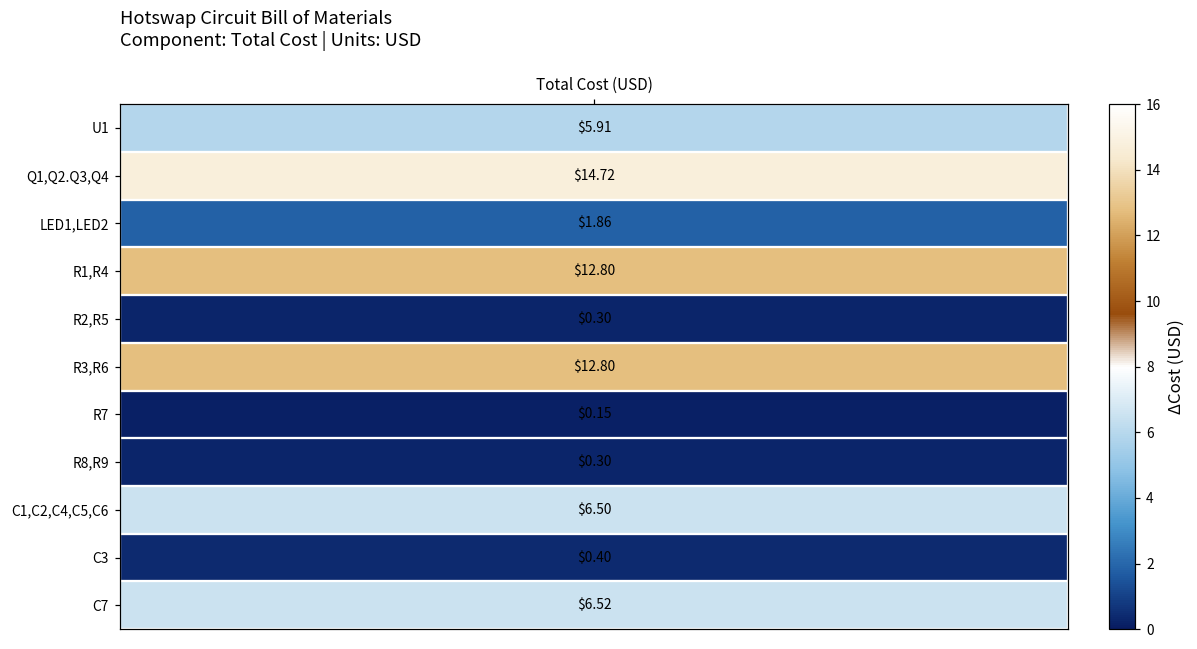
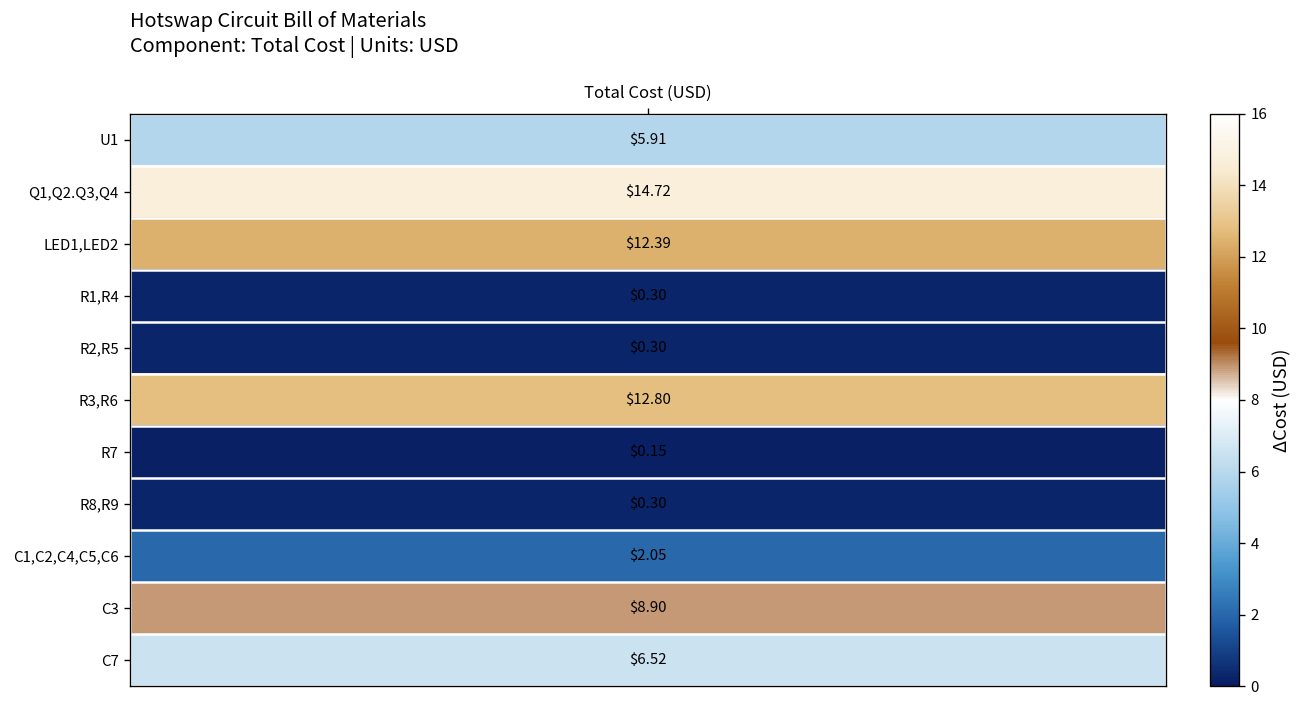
LED1,LED2, Total Cost (USD): $1.86 -> $12.39
R1,R4, Total Cost (USD): $12.80 -> $0.30
C1,C2,C4,C5,C6, Total Cost (USD): $6.50 -> $2.05
C3, Total Cost (USD): $0.40 -> $8.90
